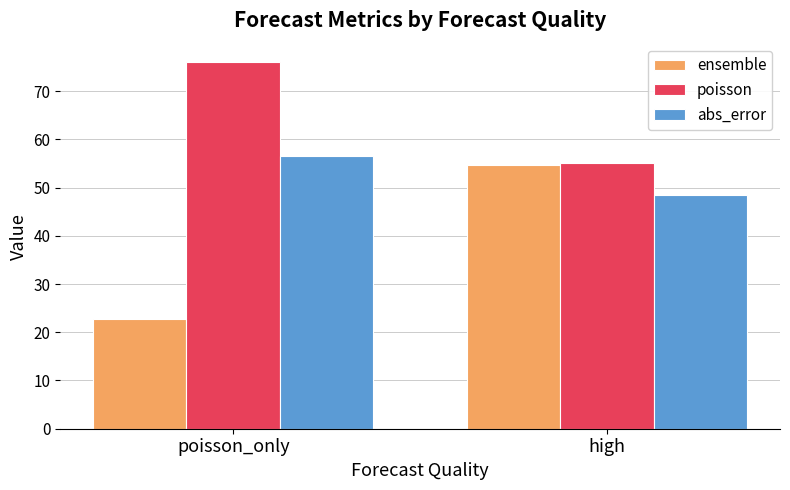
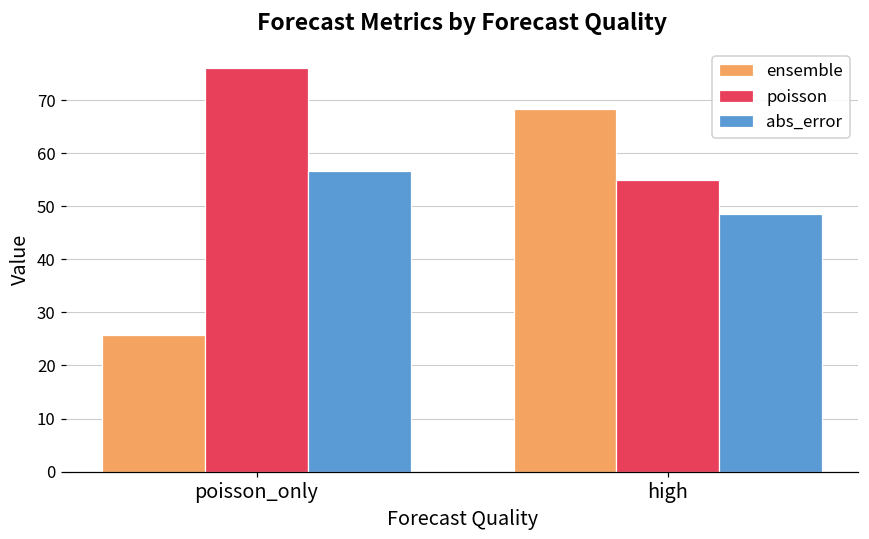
ensemble, poisson_only: 23 -> 26
ensemble, high: 55 -> 68
